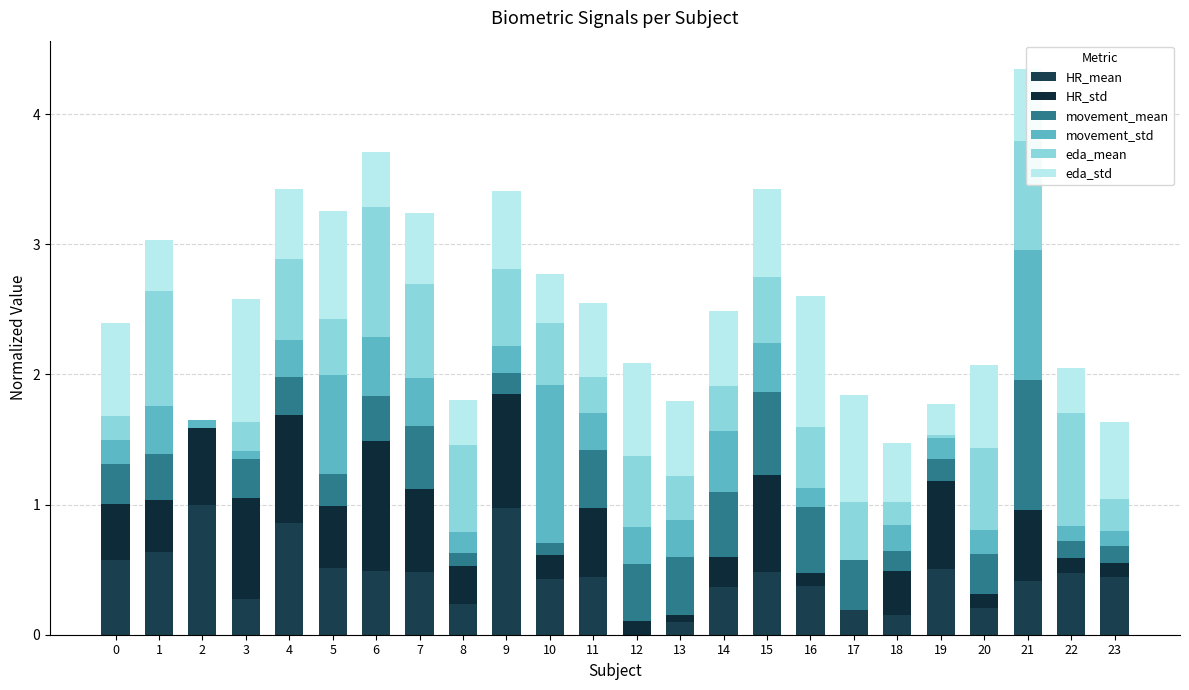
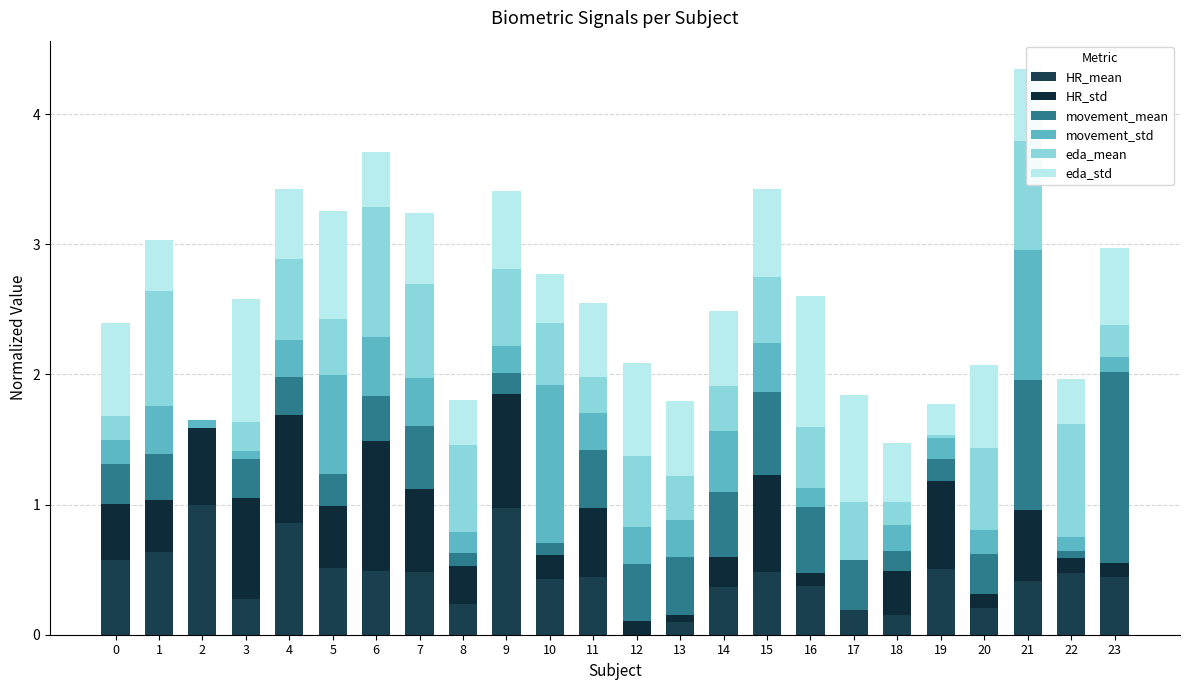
movement_mean, 22: 0.13 -> 0.05
movement_mean, 23: 0.13 -> 1.47
